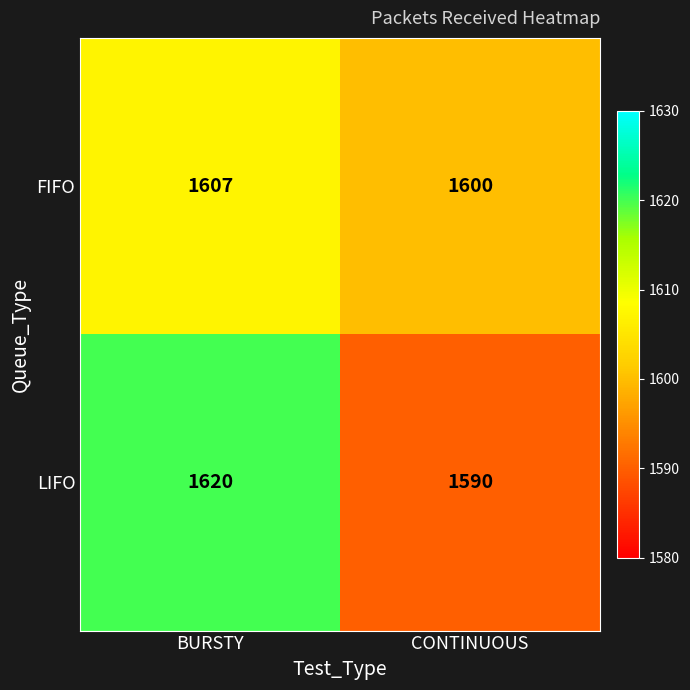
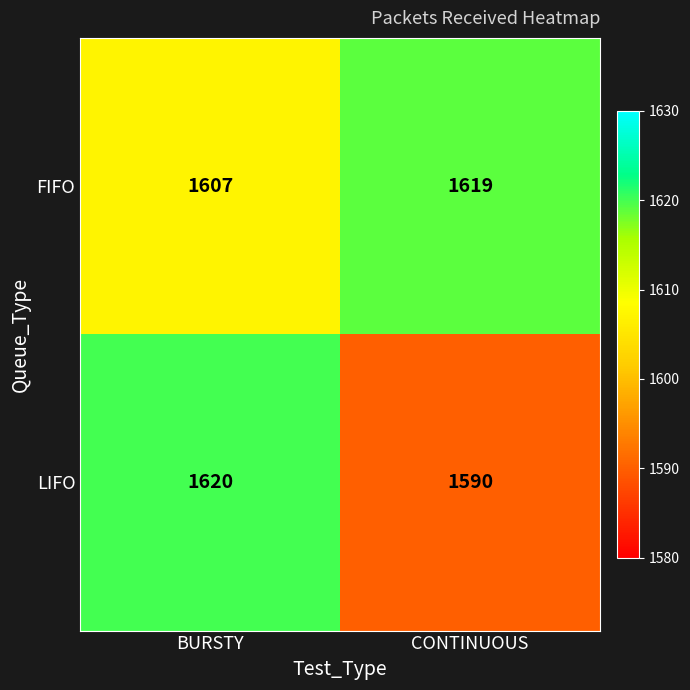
FIFO, CONTINUOUS: 1600 -> 1619
